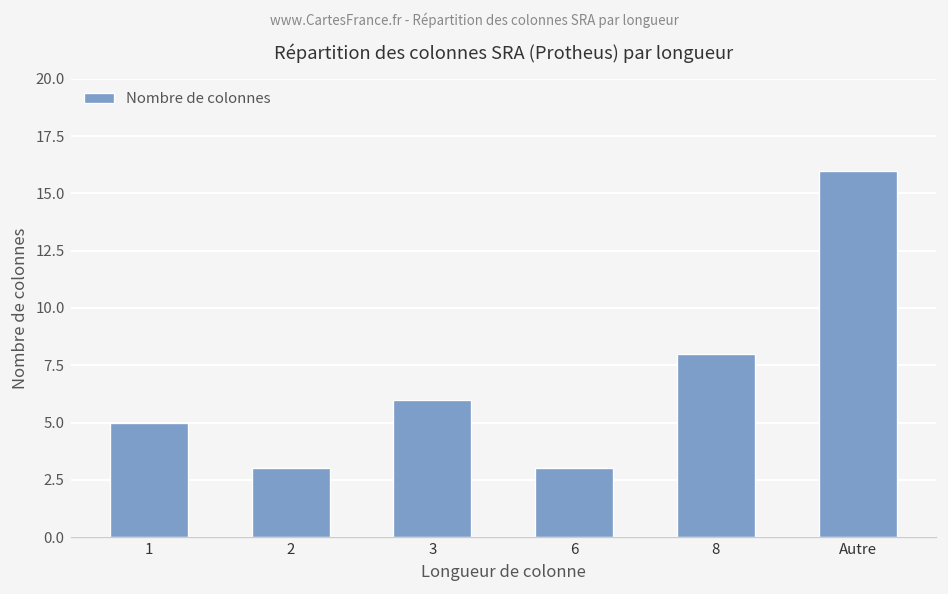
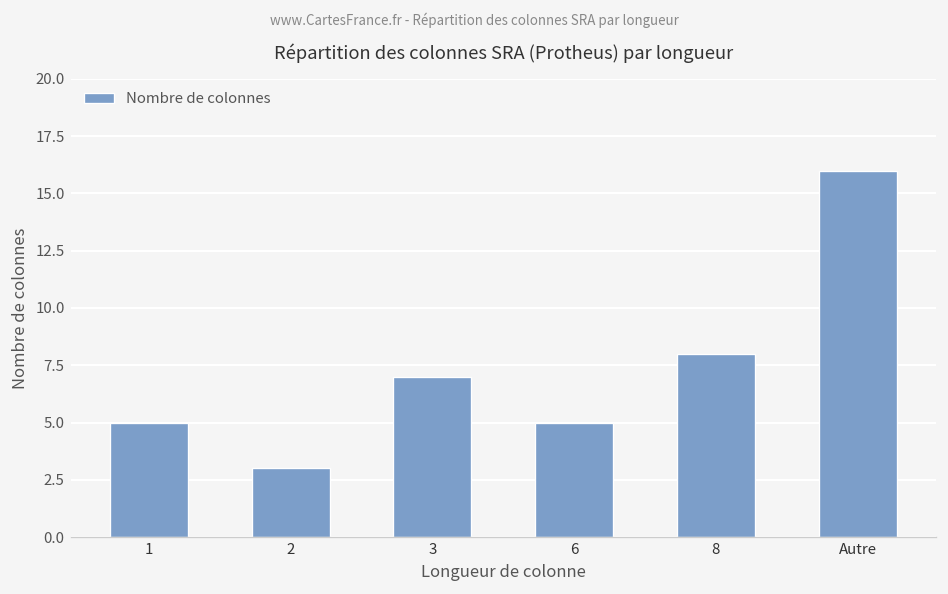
3: 6 -> 7
6: 3 -> 5
